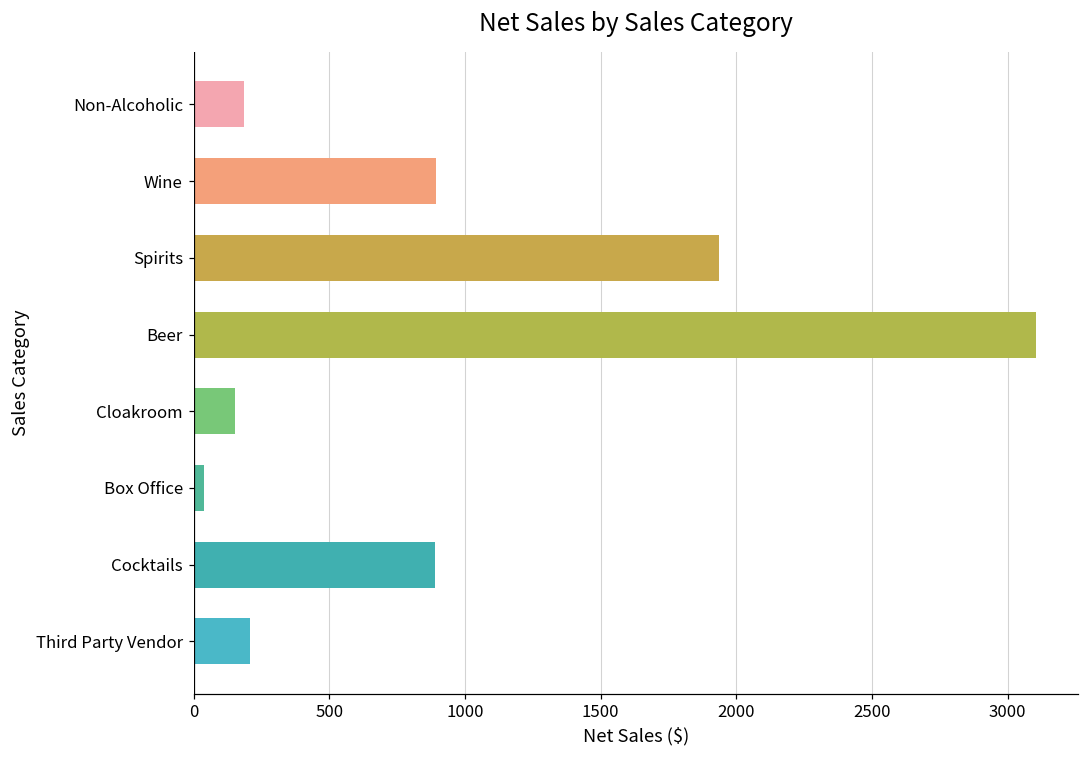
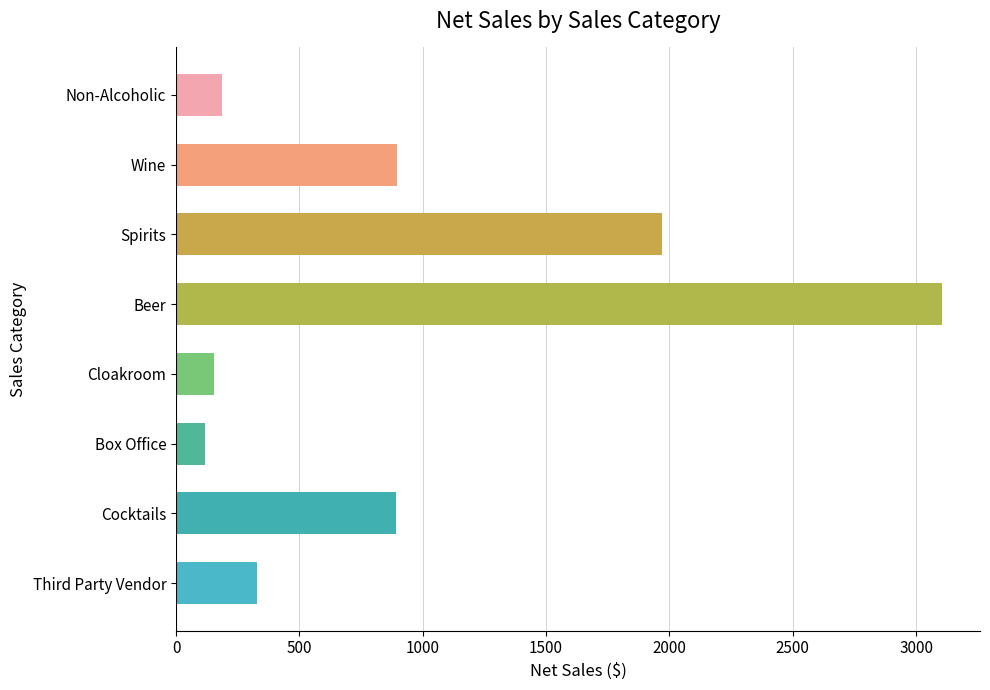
Spirits: 1940 -> 1970
Box Office: 40 -> 120
Third Party Vendor: 210 -> 330
